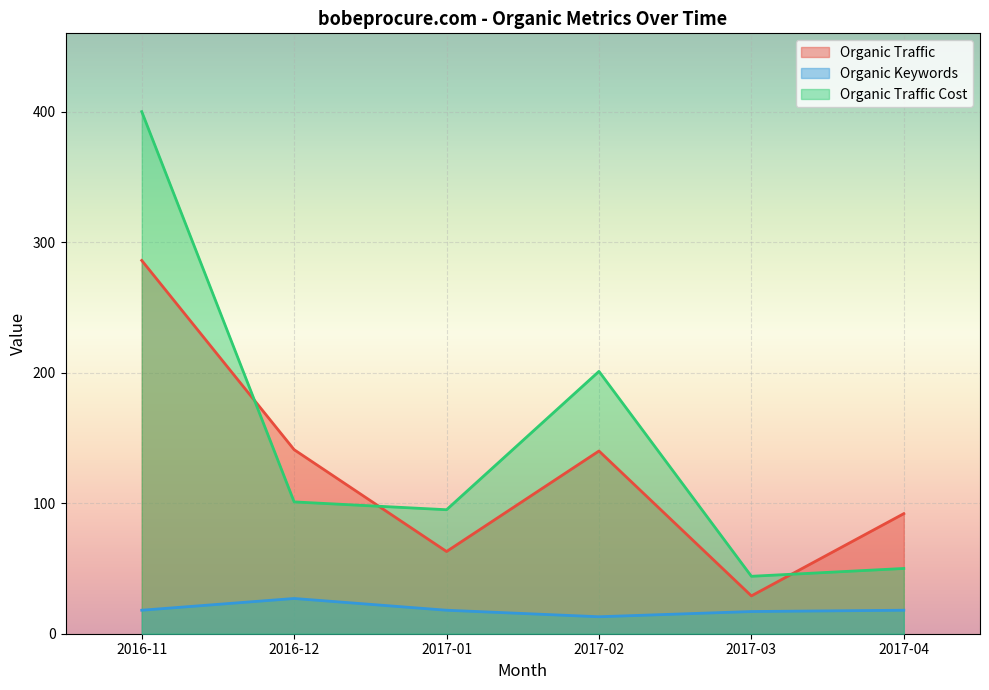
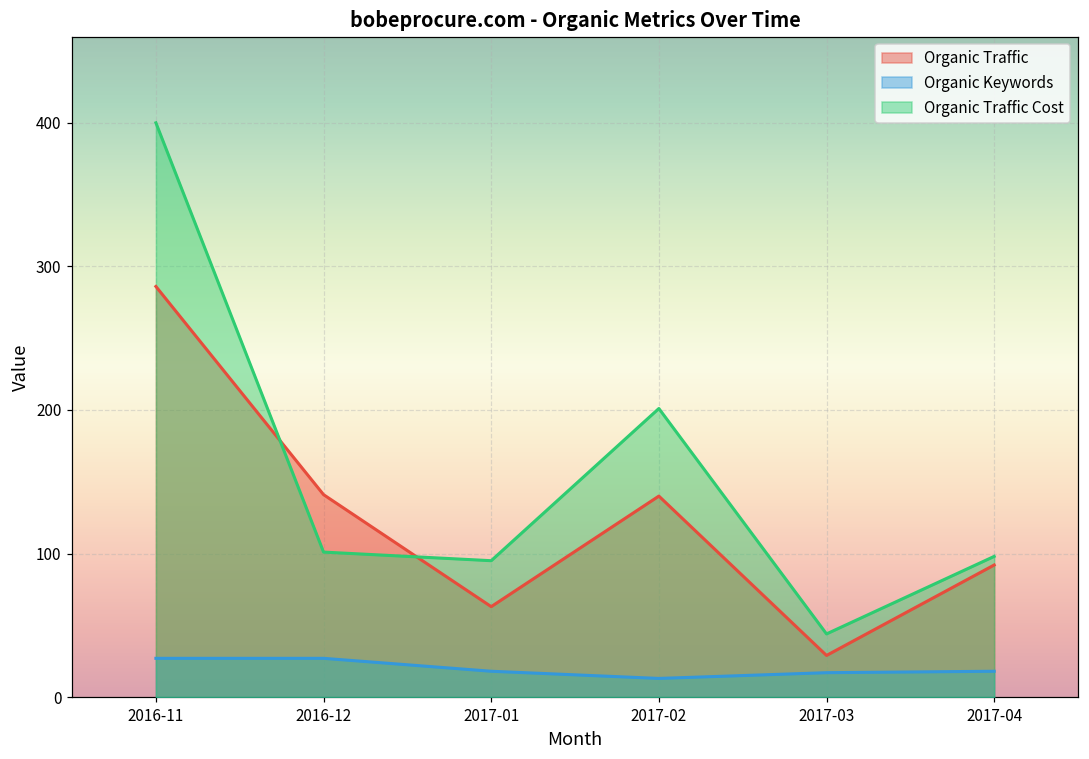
Organic Keywords, 2016-11: 18 -> 27
Organic Traffic Cost, 2017-04: 50 -> 98
